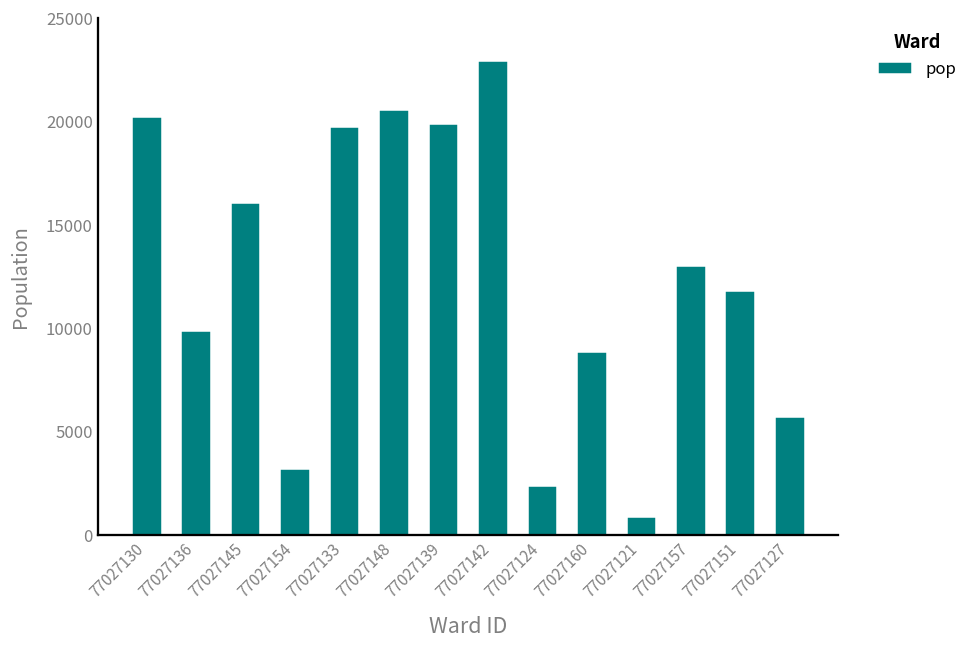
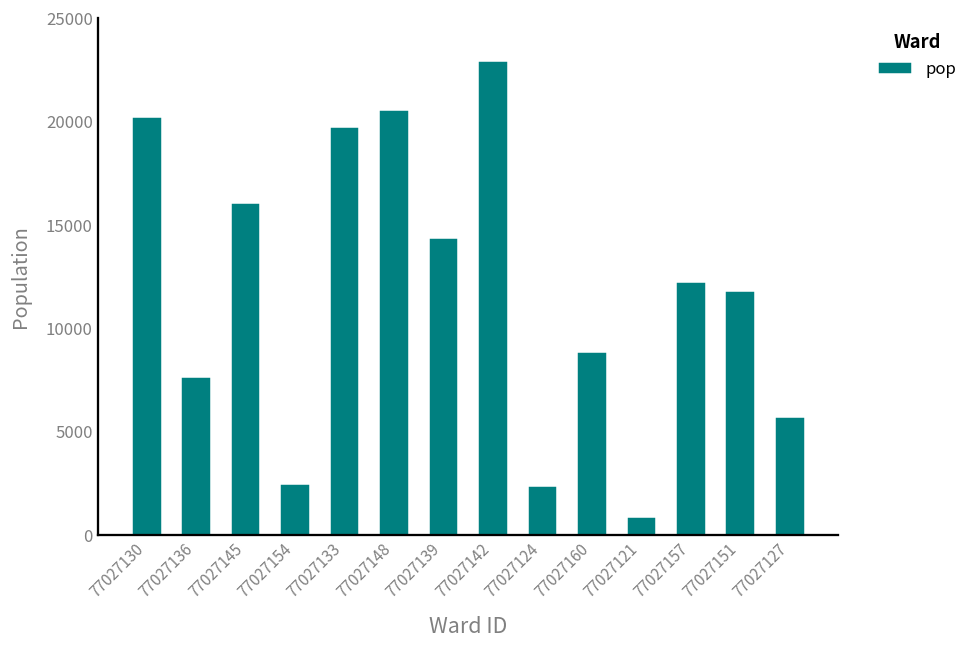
77027136: 9900 -> 7700
77027154: 3200 -> 2500
77027139: 19900 -> 14400
77027157: 13000 -> 12200
